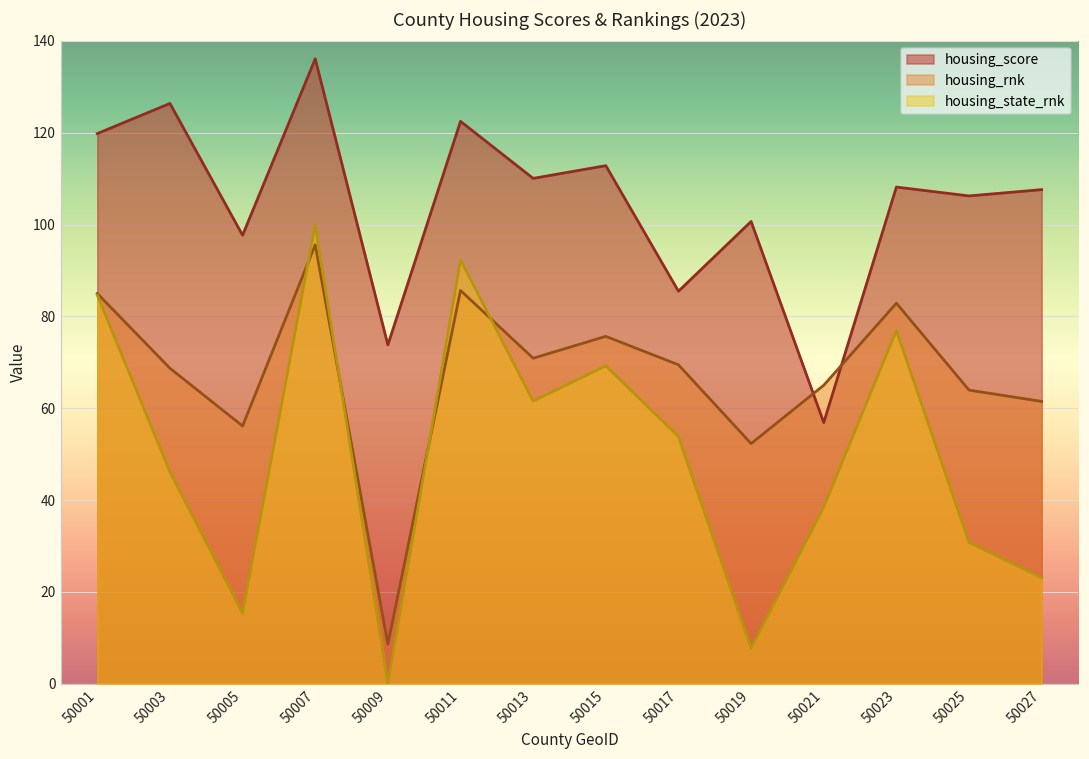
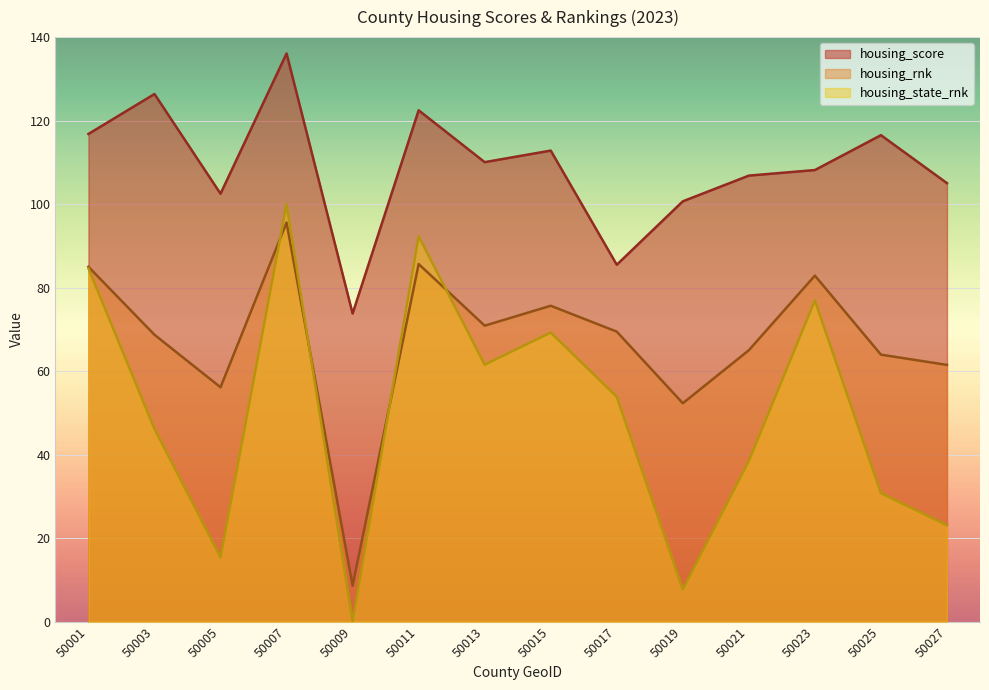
housing_score, 50001: 120 -> 117
housing_score, 50005: 98 -> 102
housing_score, 50021: 57 -> 107
housing_score, 50025: 106 -> 117
housing_score, 50027: 108 -> 105
